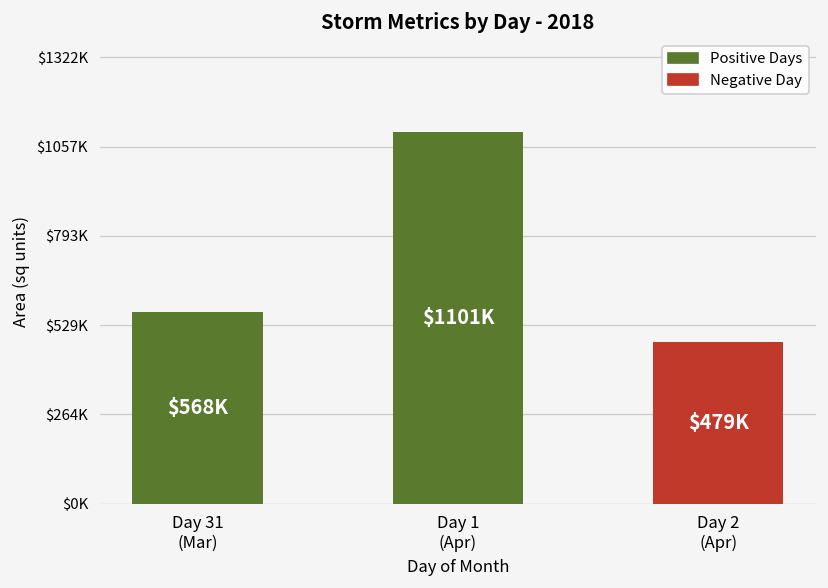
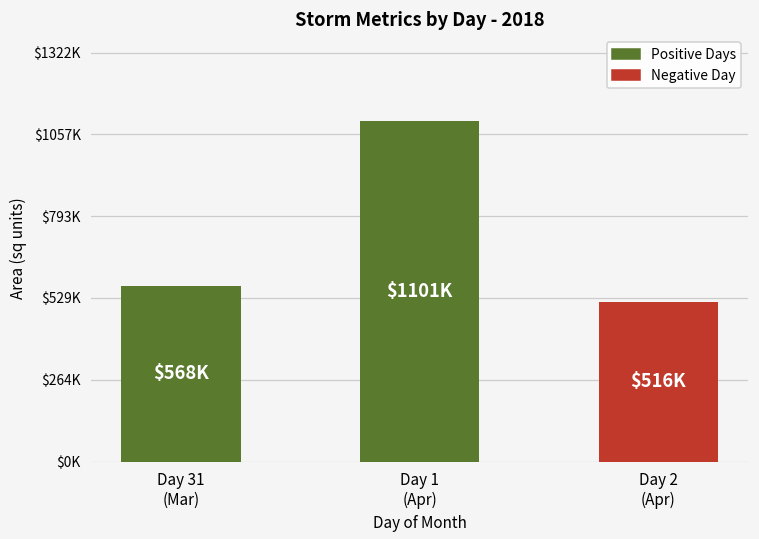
Day 2 (Apr): $479K -> $516K
